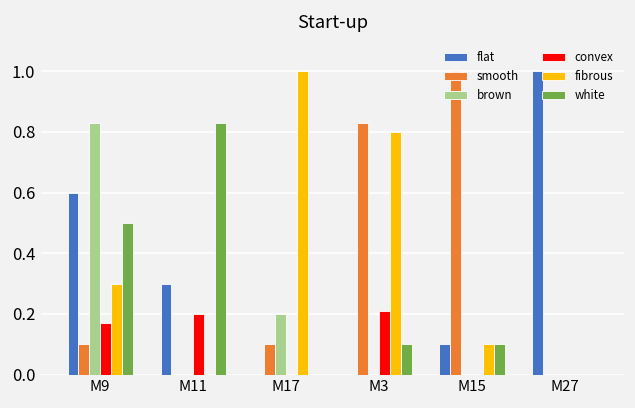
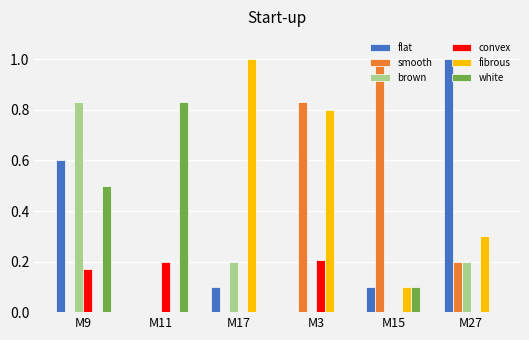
smooth, M9: 0.1 -> 0.0
fibrous, M9: 0.3 -> 0.0
flat, M11: 0.3 -> 0.0
flat, M17: 0.0 -> 0.1
smooth, M17: 0.1 -> 0.0
white, M3: 0.1 -> 0.0
smooth, M27: 0.0 -> 0.2
brown, M27: 0.0 -> 0.2
fibrous, M27: 0.0 -> 0.3
